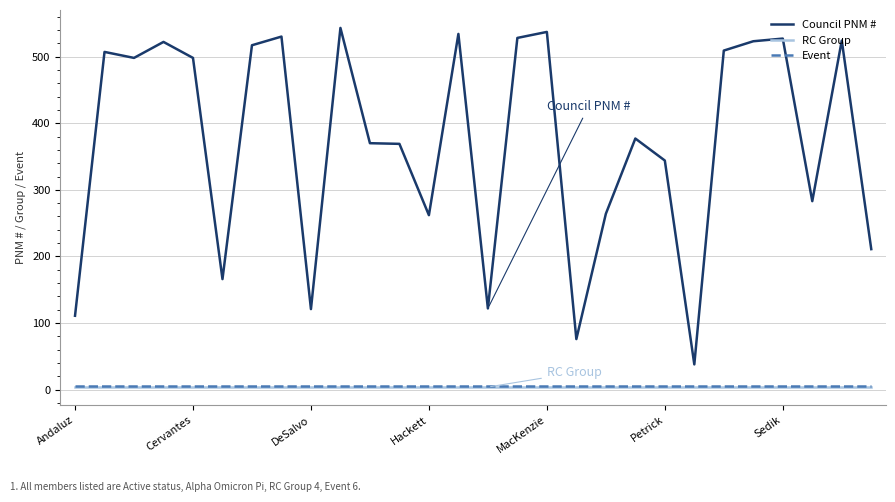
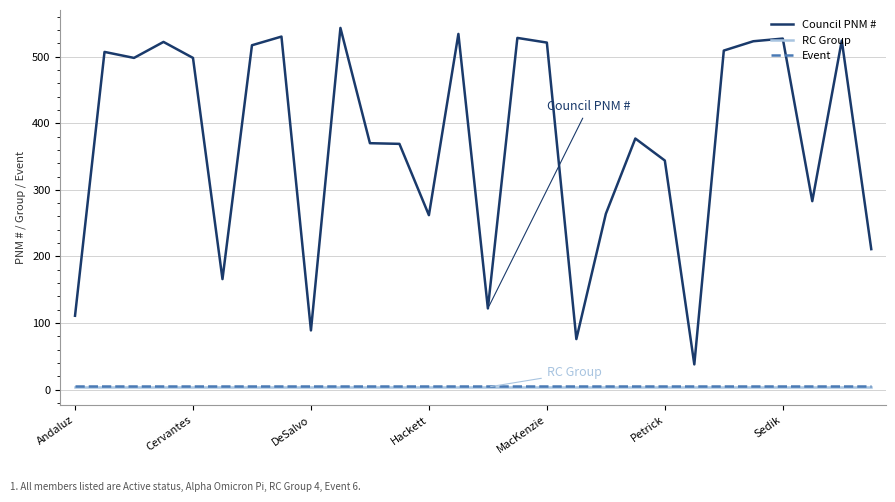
Council PNM #, DeSalvo: 120 -> 90
Council PNM #, MacKenzie: 540 -> 520
